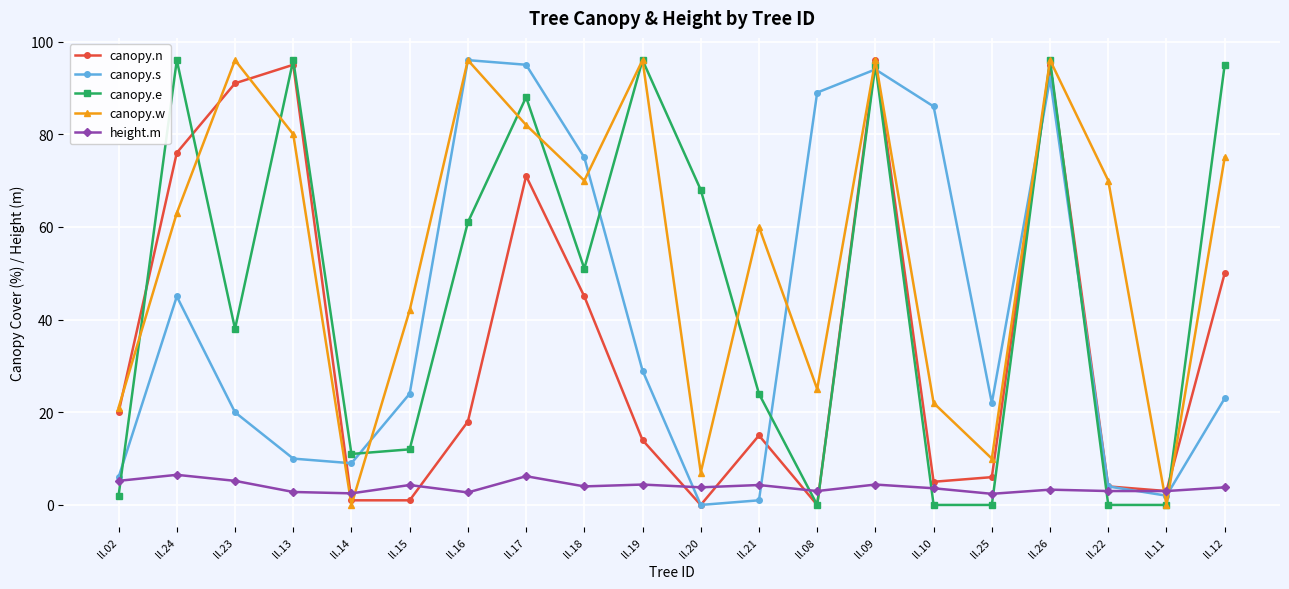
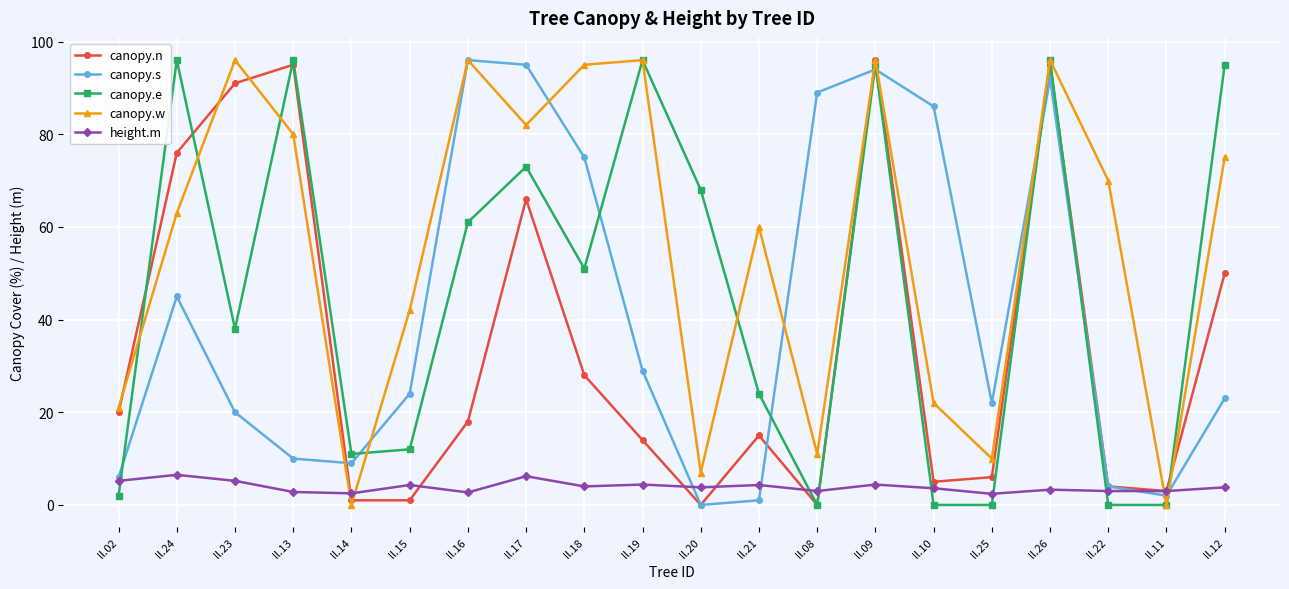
canopy.n, ll.17: 71 -> 66
canopy.e, ll.17: 88 -> 73
canopy.n, ll.18: 45 -> 28
canopy.w, ll.18: 70 -> 95
canopy.w, ll.08: 25 -> 11
